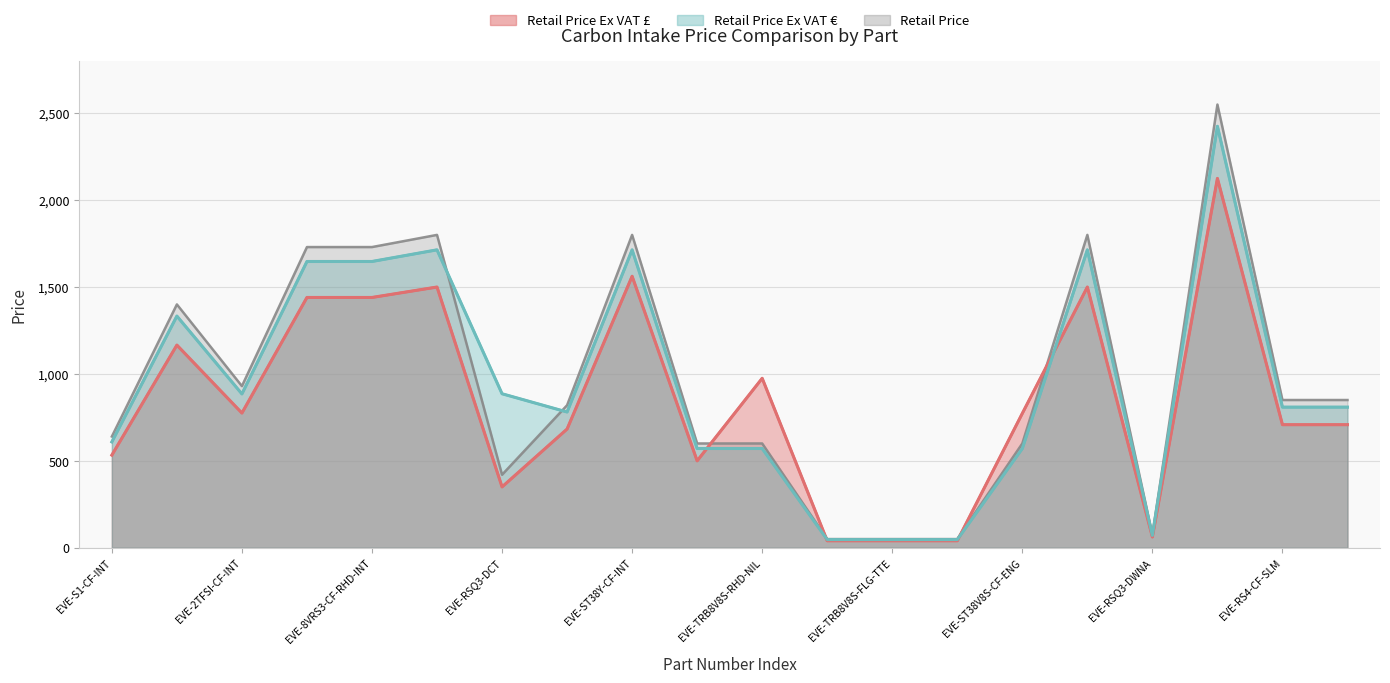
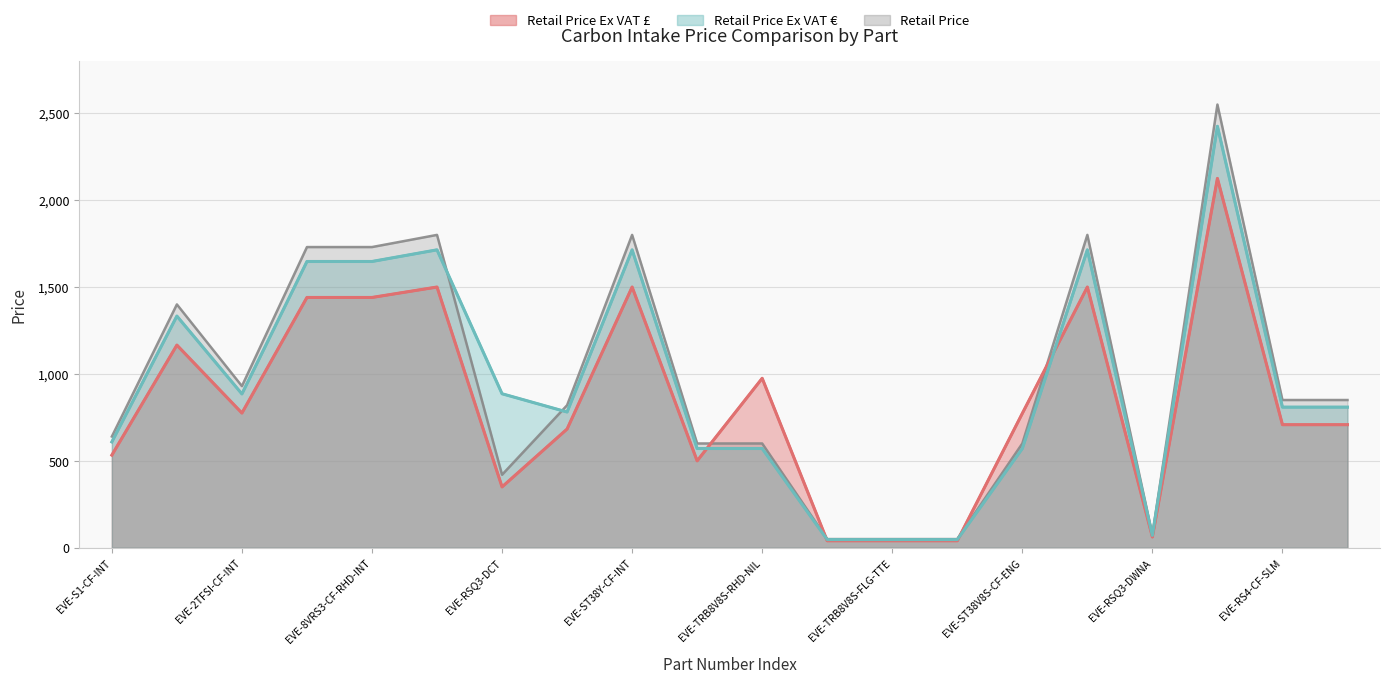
Retail Price Ex VAT £, EVE-ST38Y-CF-INT: 1,560 -> 1,500
